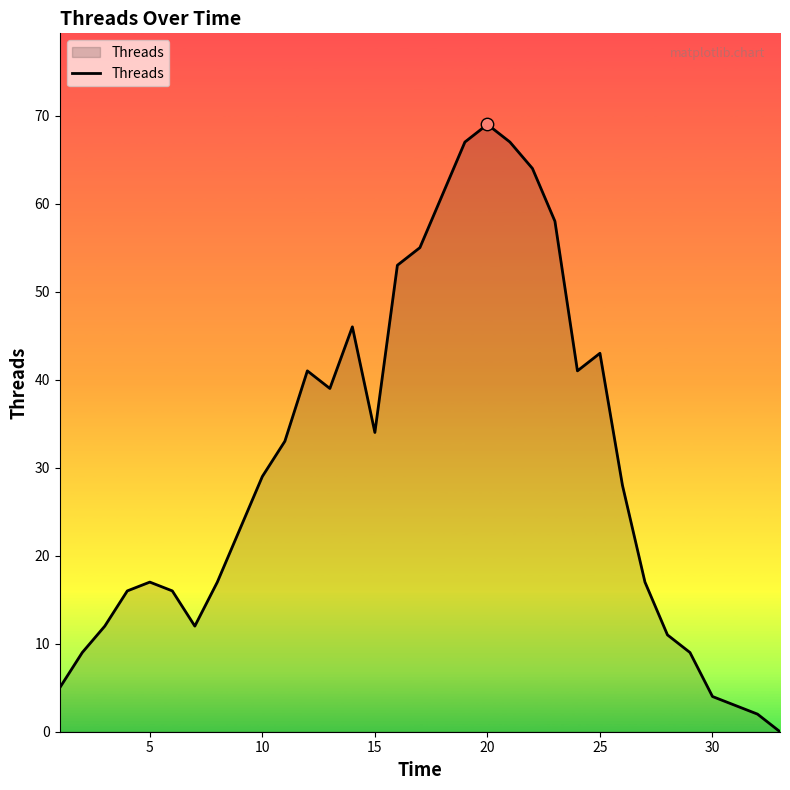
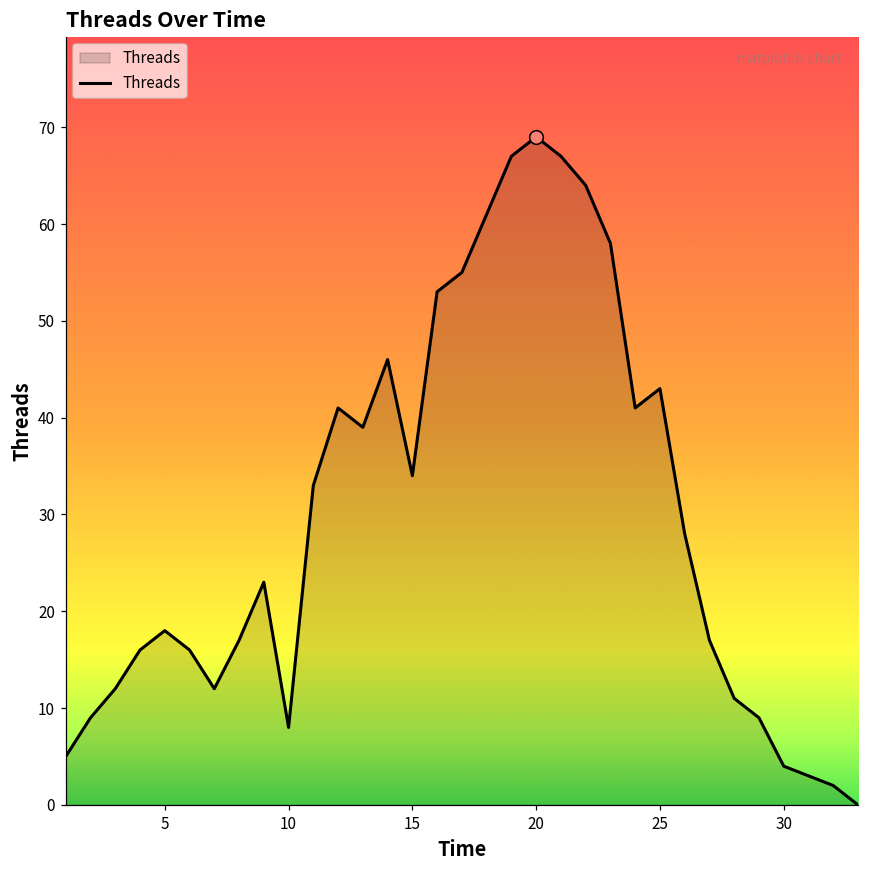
Threads, 5: 17 -> 18
Threads, 10: 29 -> 8
